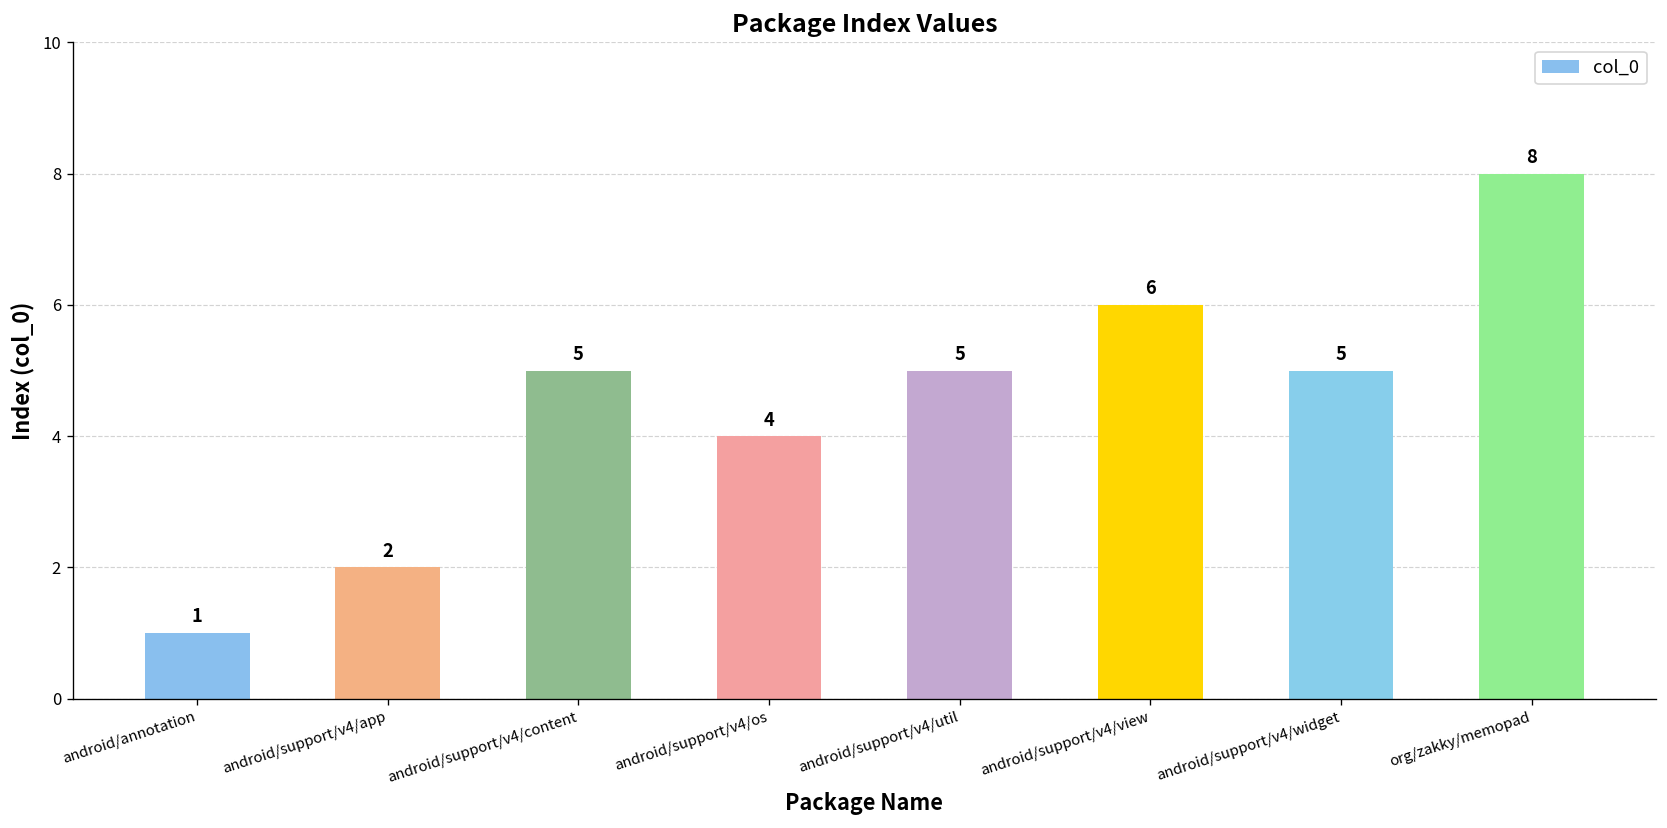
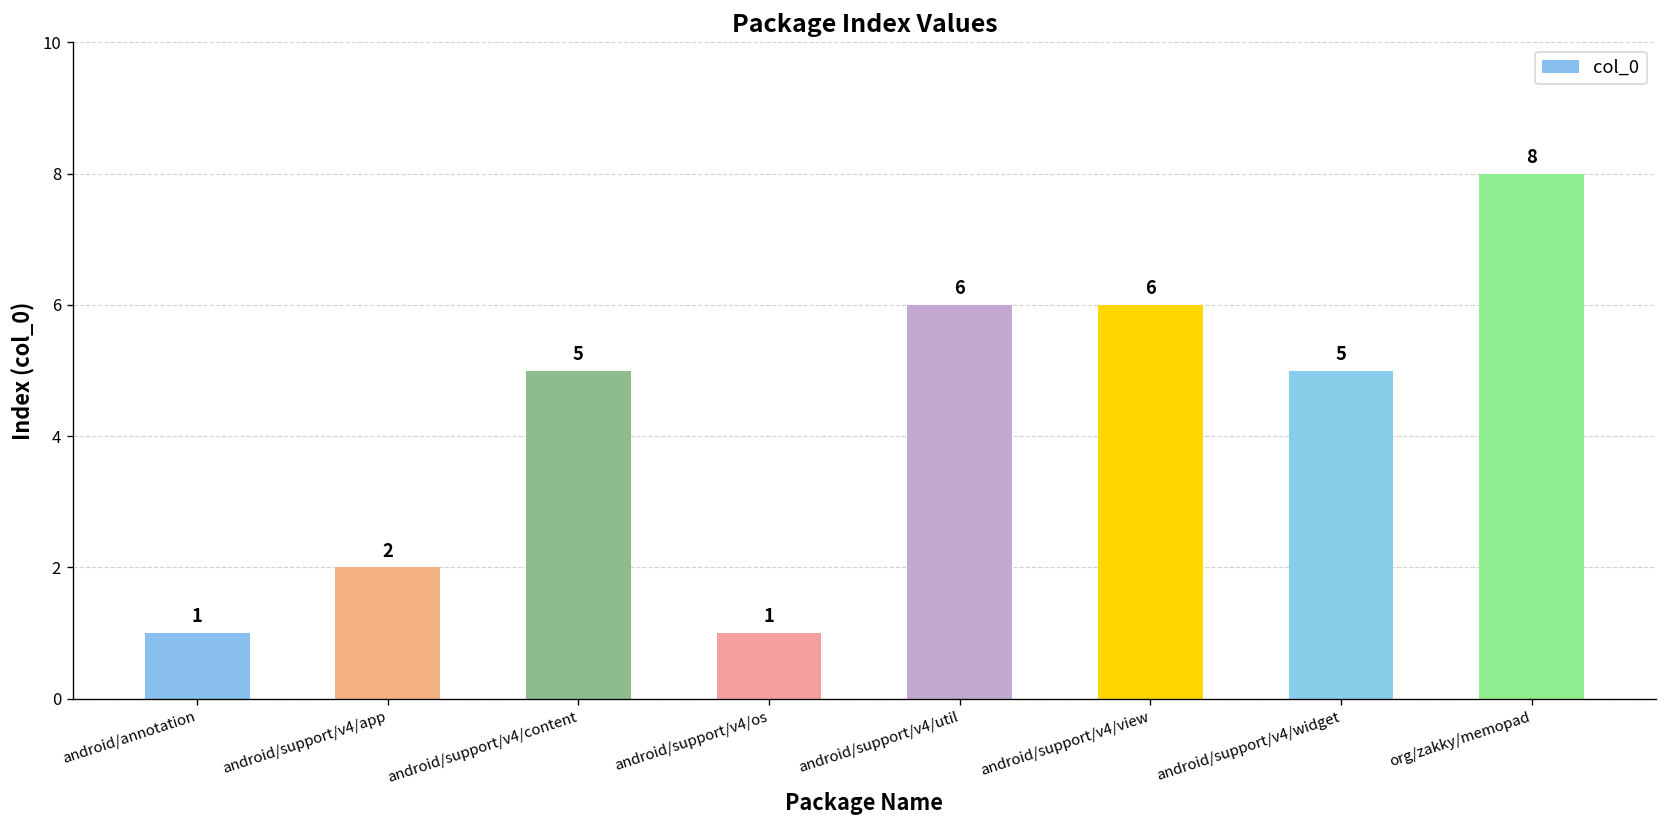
android/support/v4/os: 4 -> 1
android/support/v4/util: 5 -> 6
